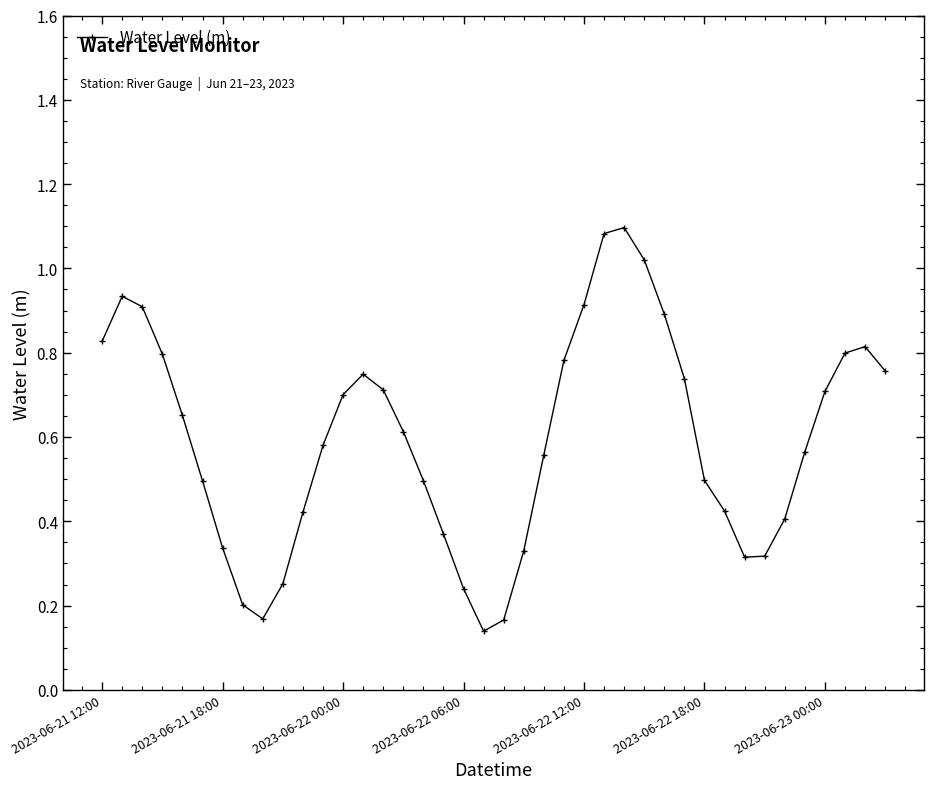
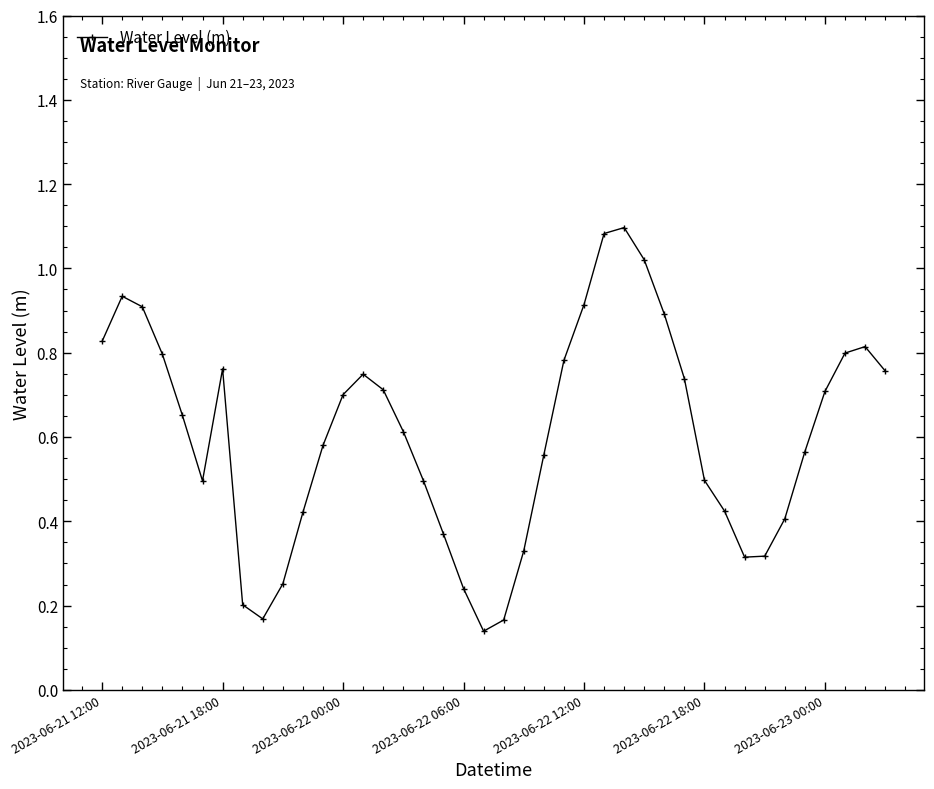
2023-06-21 18:00: 0.34 -> 0.76
